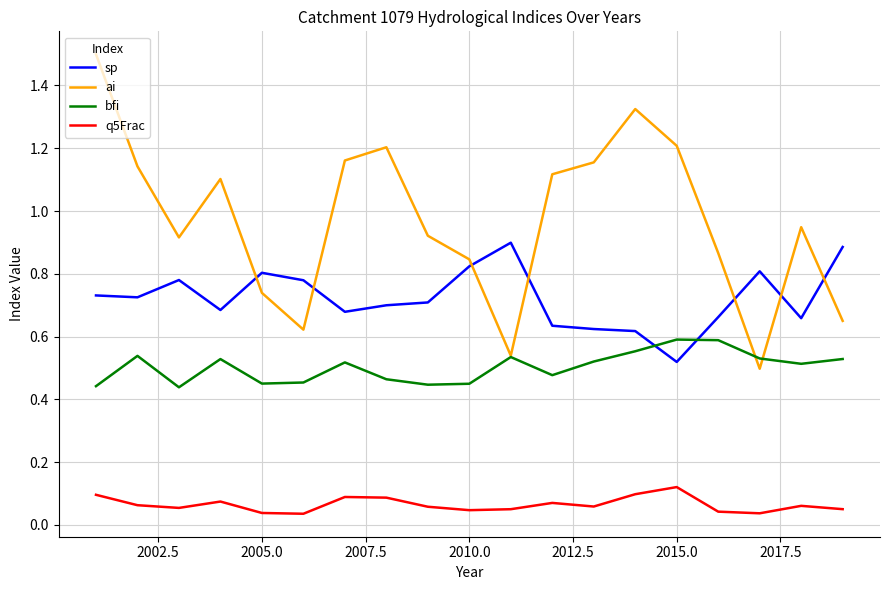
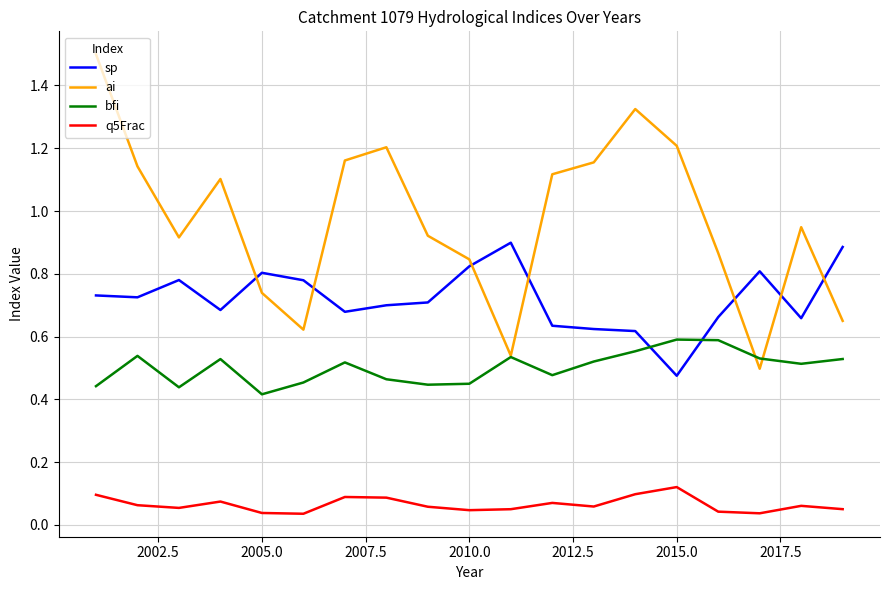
bfi, 2005.0: 0.45 -> 0.42
sp, 2015.0: 0.52 -> 0.48
